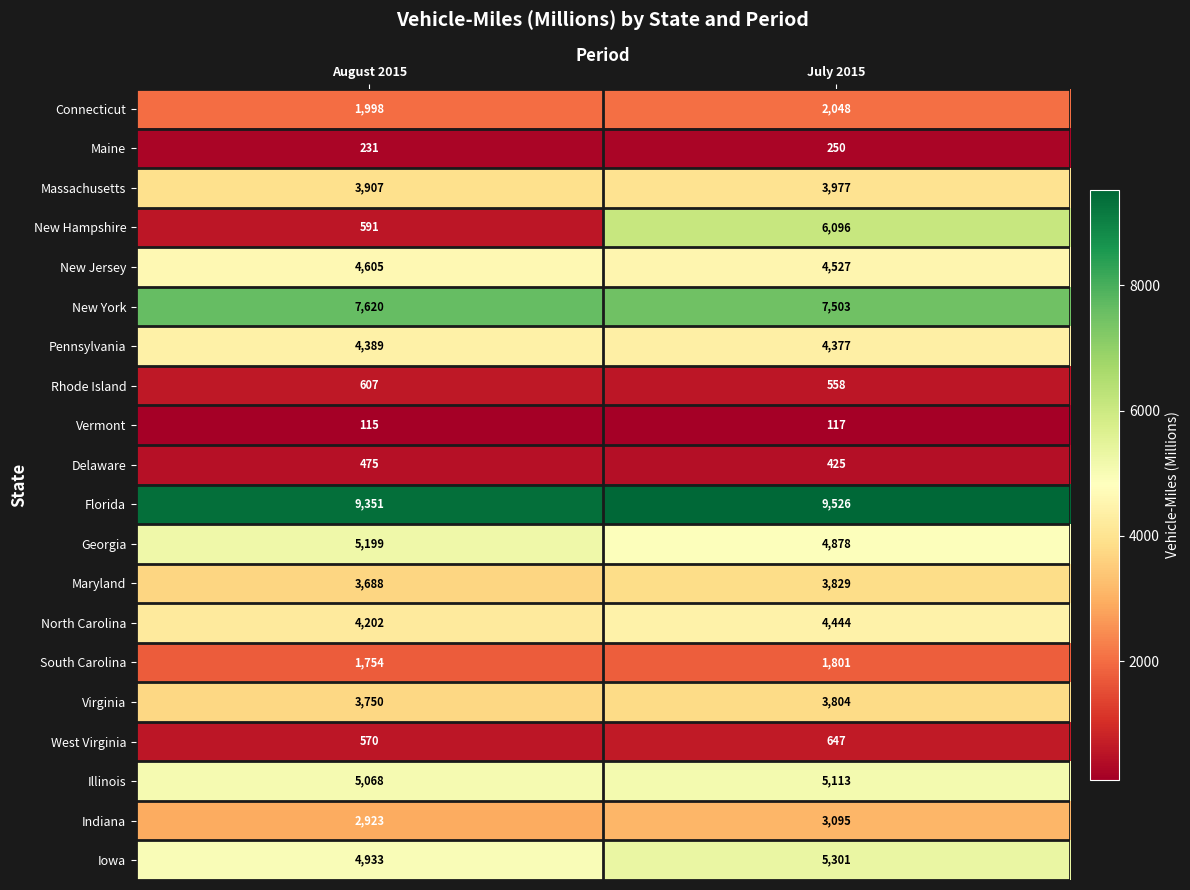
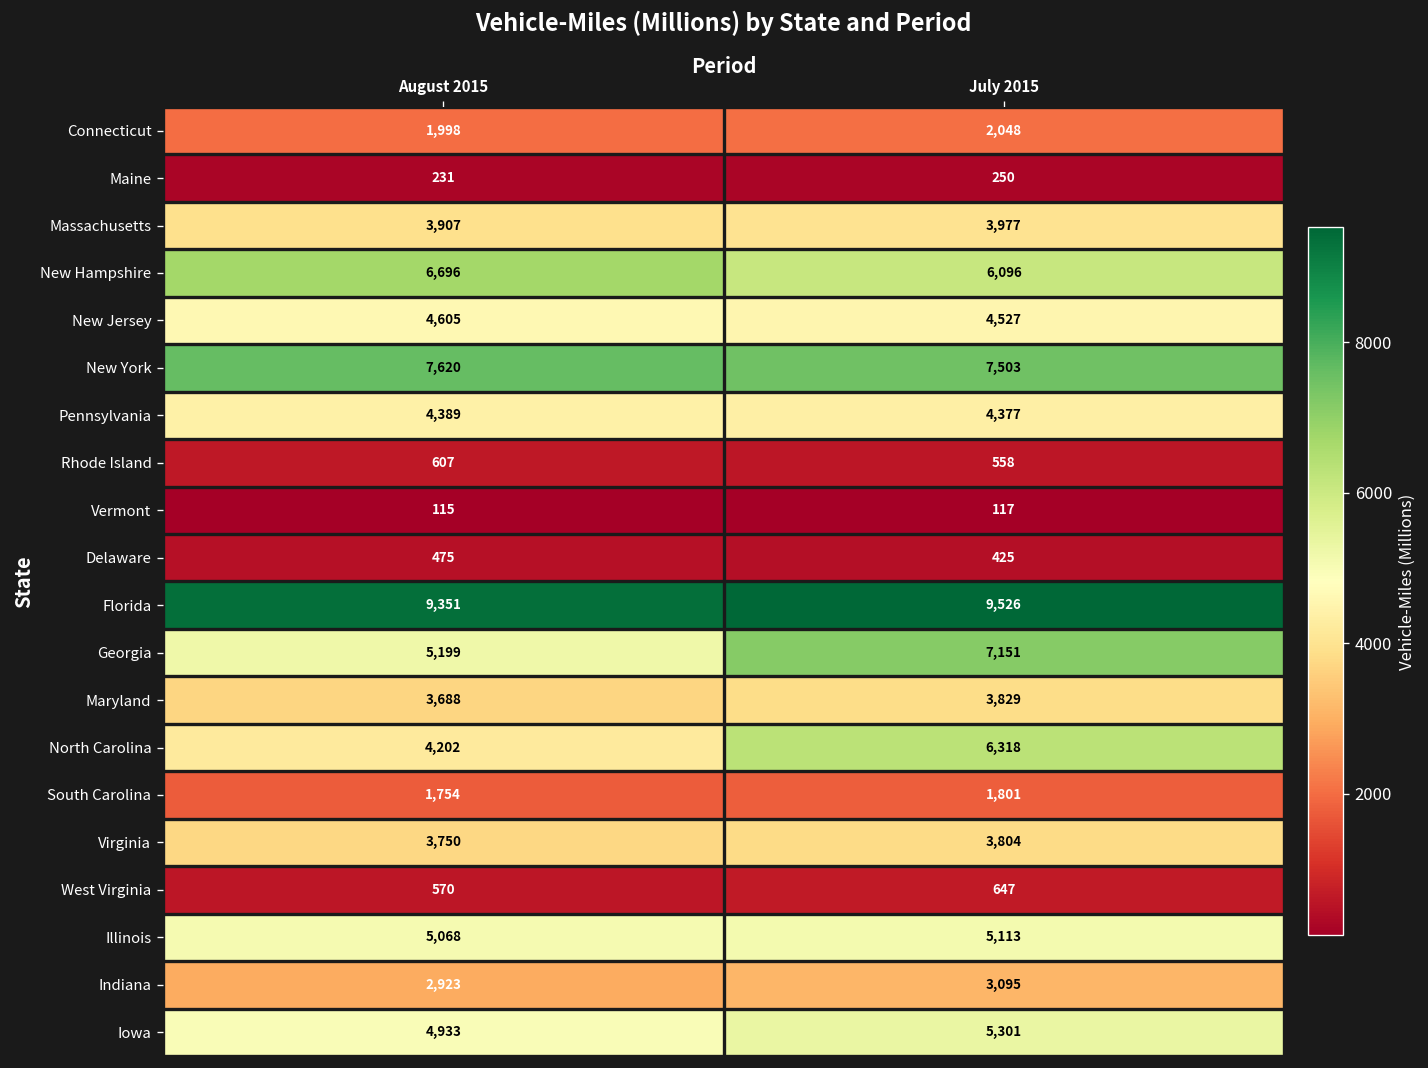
New Hampshire, August 2015: 591 -> 6,696
Georgia, July 2015: 4,878 -> 7,151
North Carolina, July 2015: 4,444 -> 6,318
